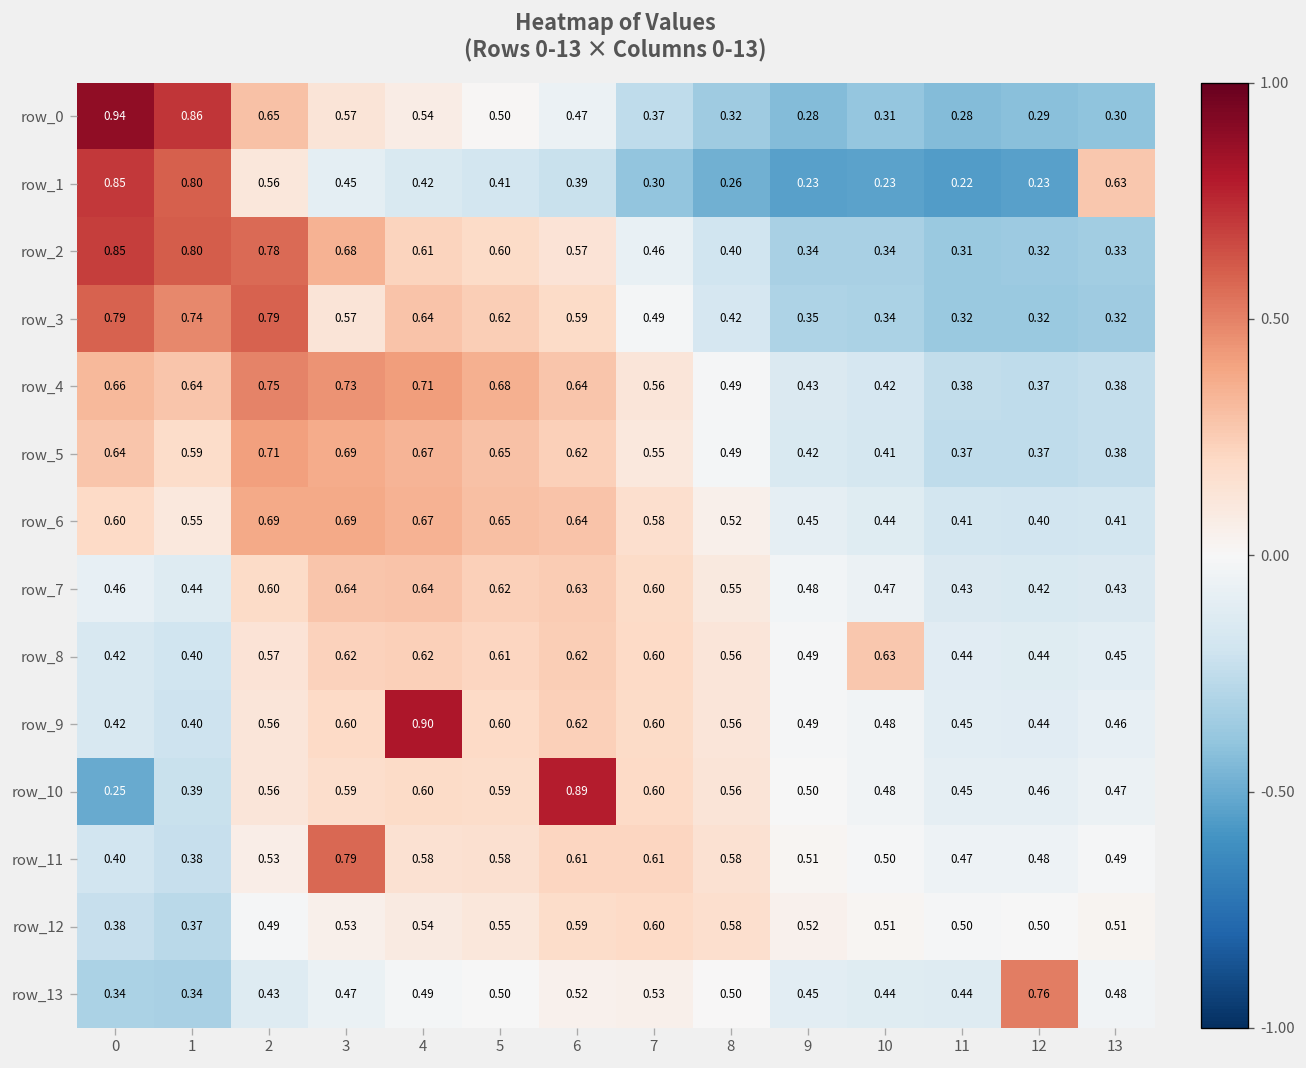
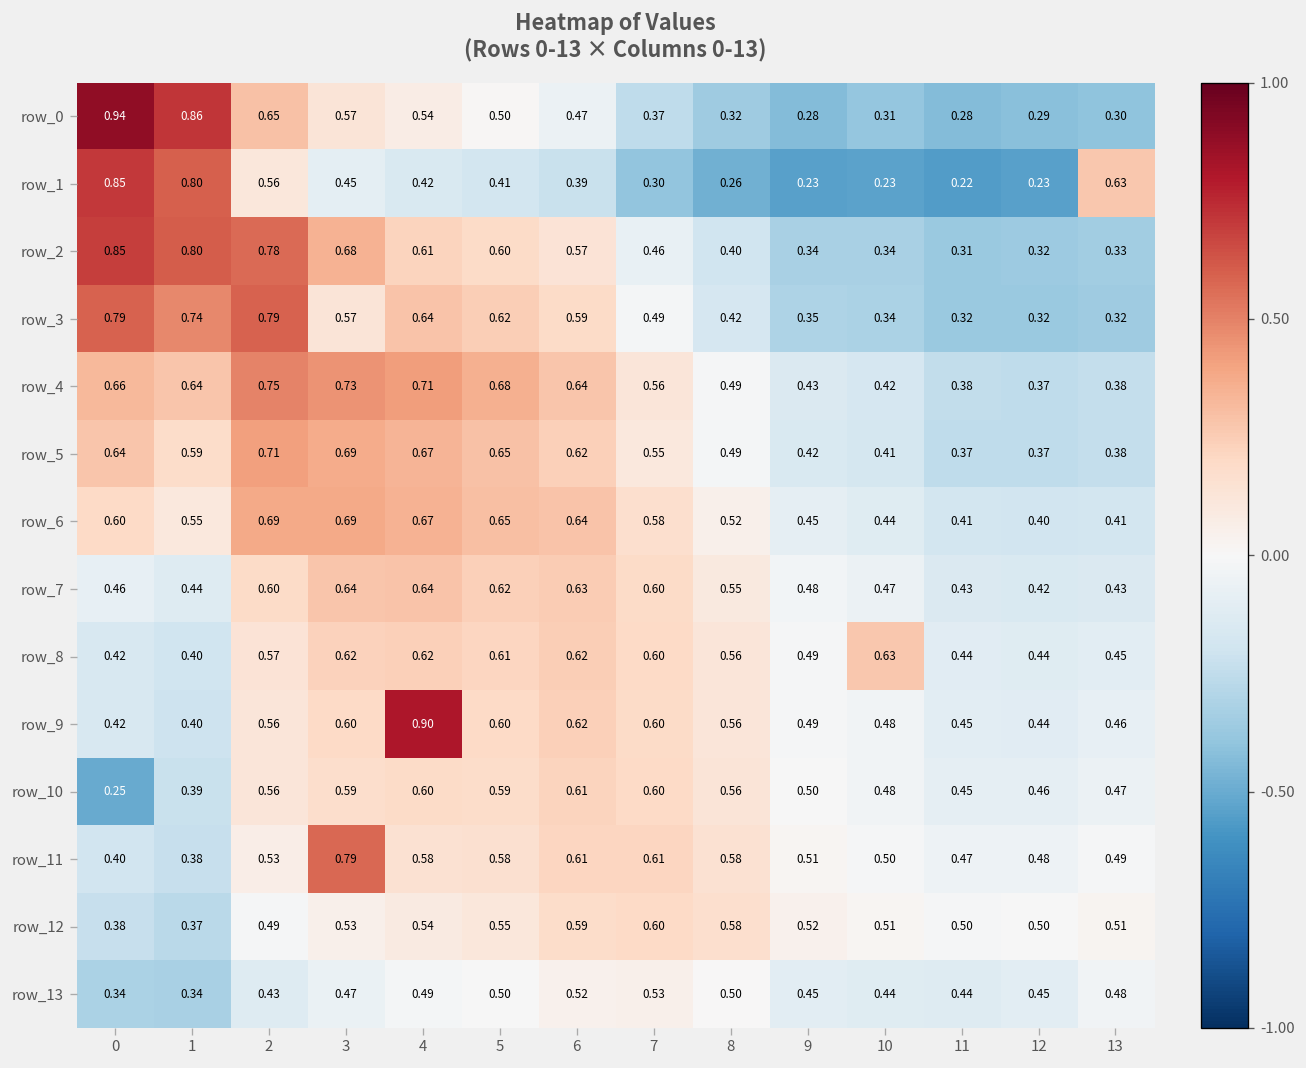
row_10, 6: 0.89 -> 0.61
row_13, 12: 0.76 -> 0.45
